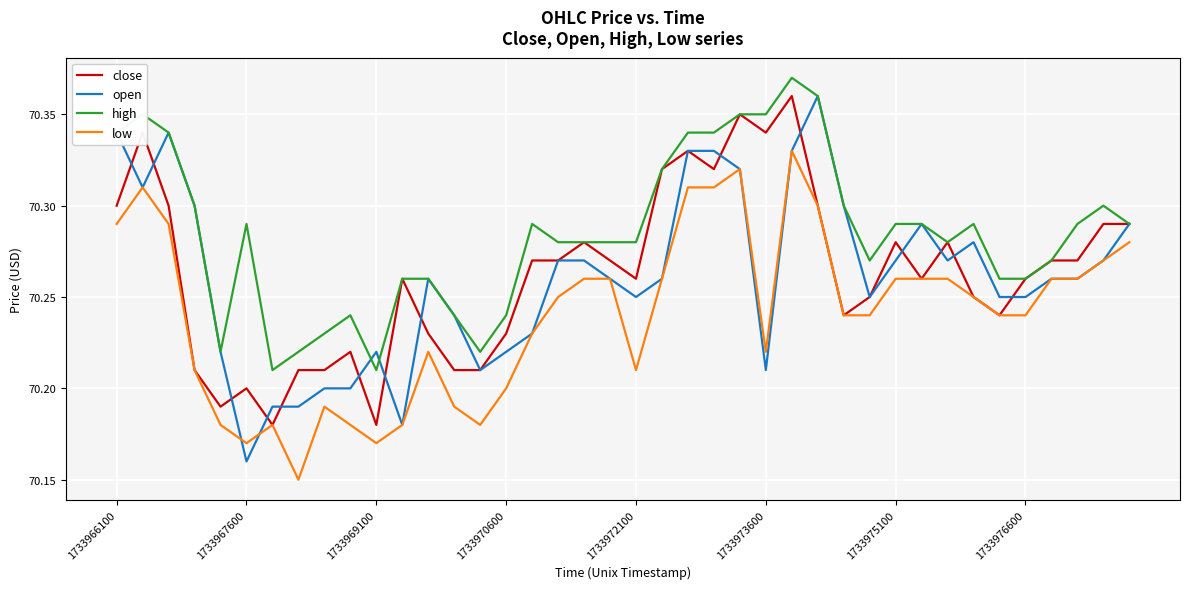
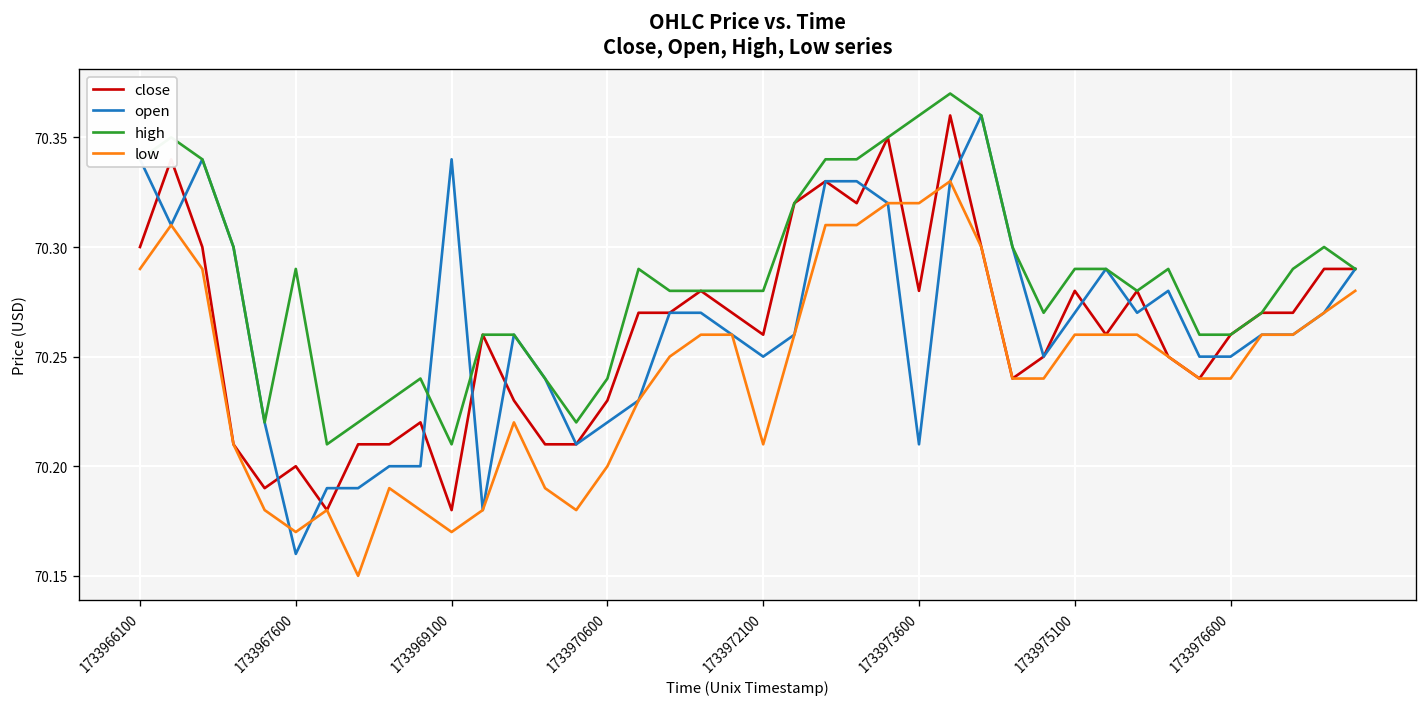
open, 1733969100: 70.22 -> 70.34
close, 1733973600: 70.34 -> 70.28
high, 1733973600: 70.35 -> 70.36
low, 1733973600: 70.22 -> 70.32
